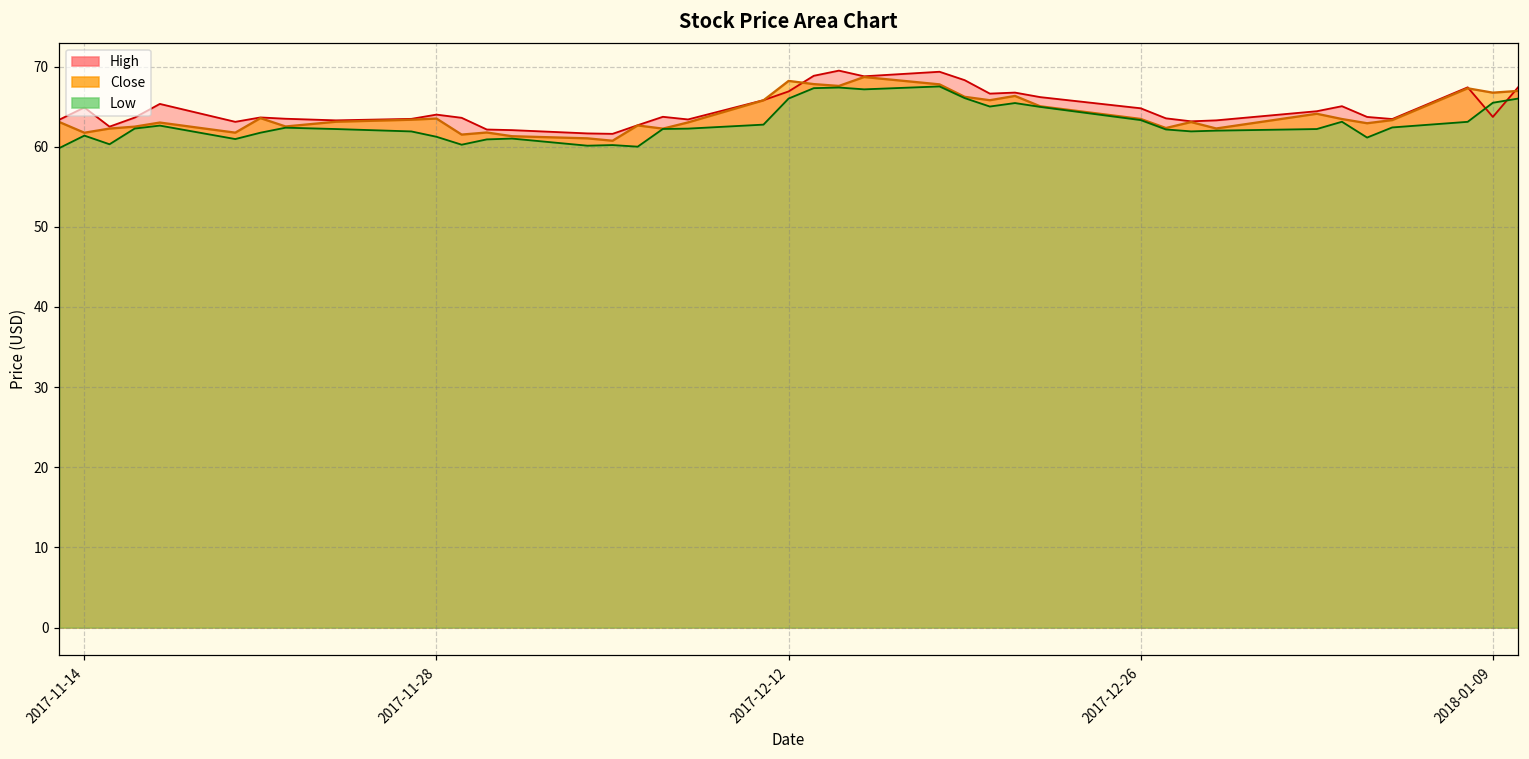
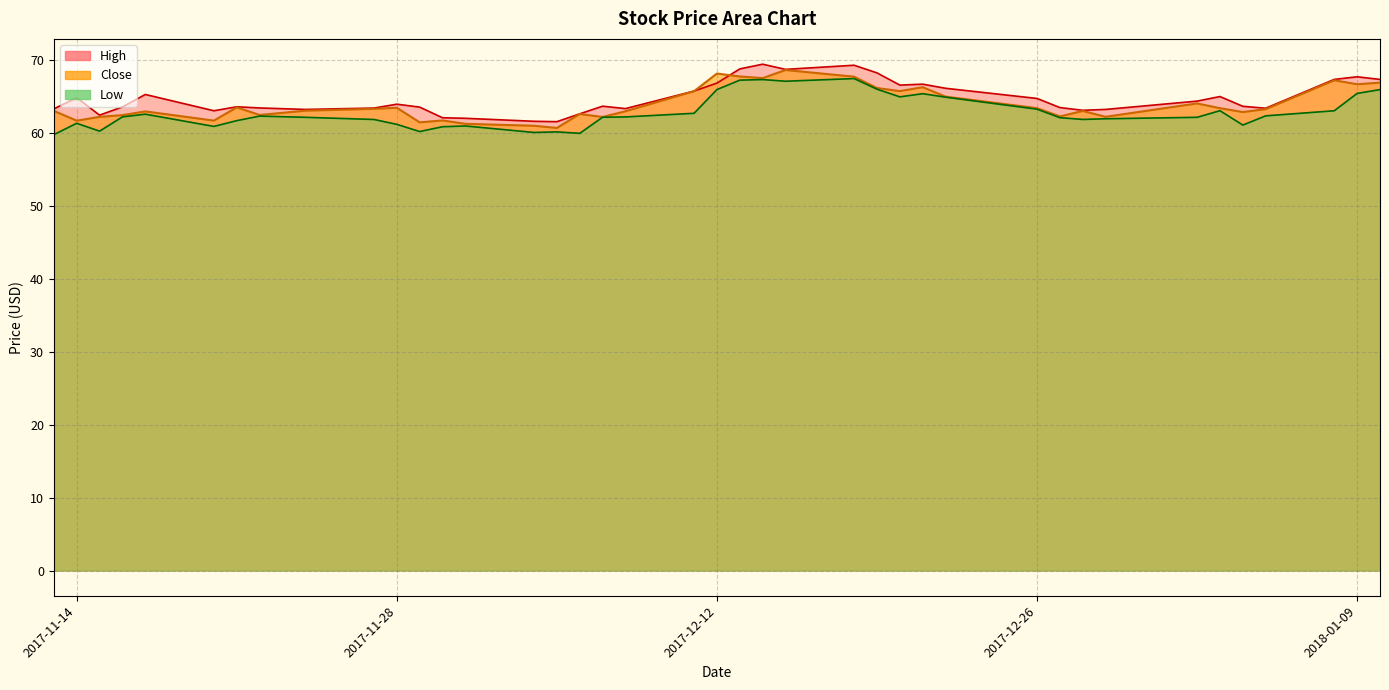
High, 2018-01-09: 64 -> 68
